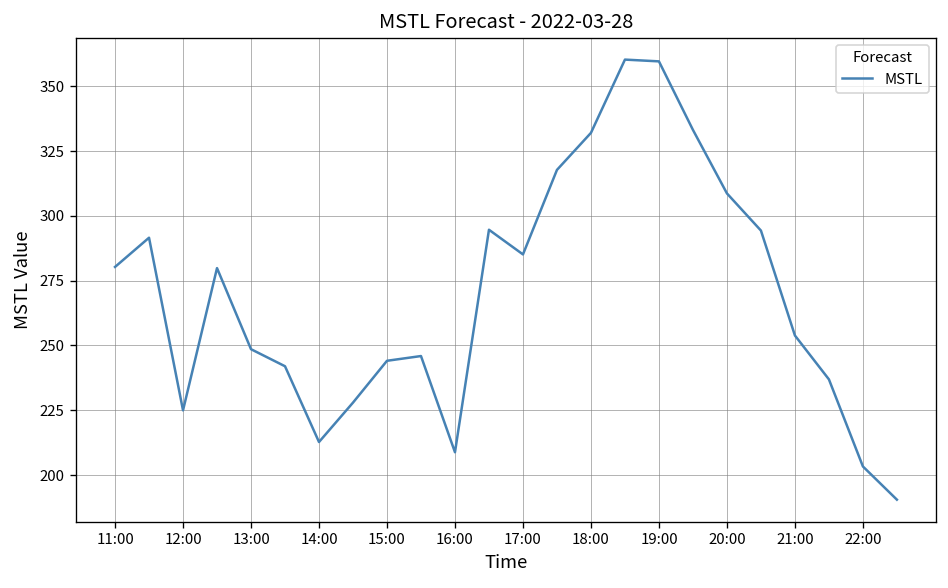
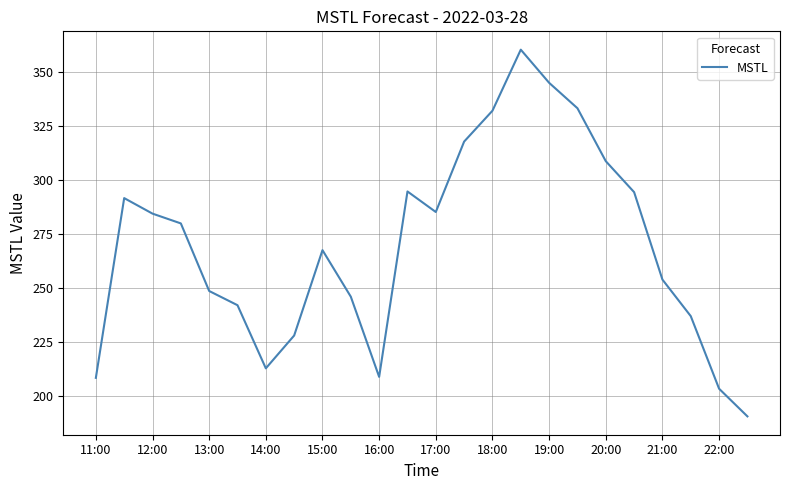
11:00: 280 -> 208
12:00: 225 -> 284
15:00: 244 -> 267
19:00: 360 -> 345
